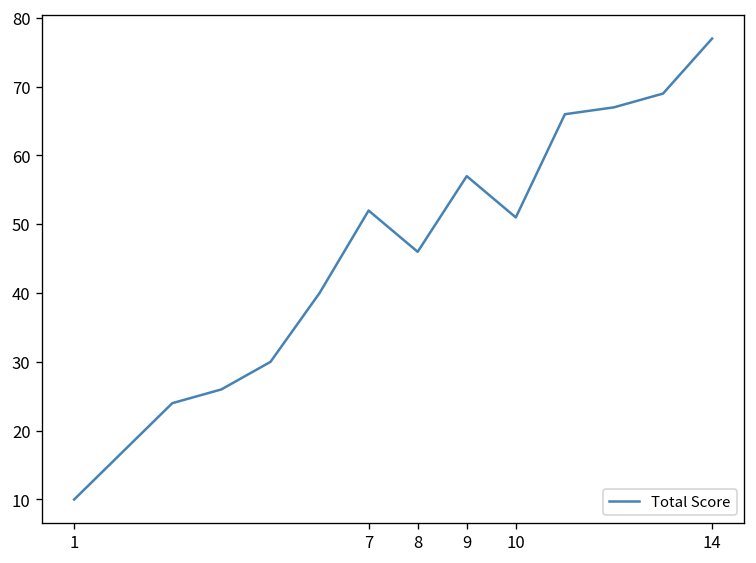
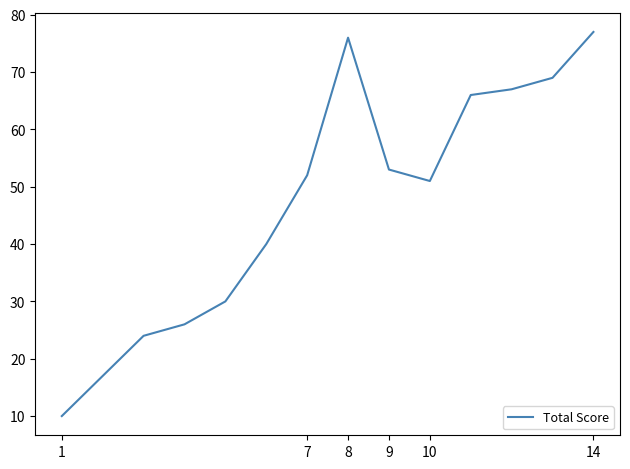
8: 46 -> 76
9: 57 -> 53
